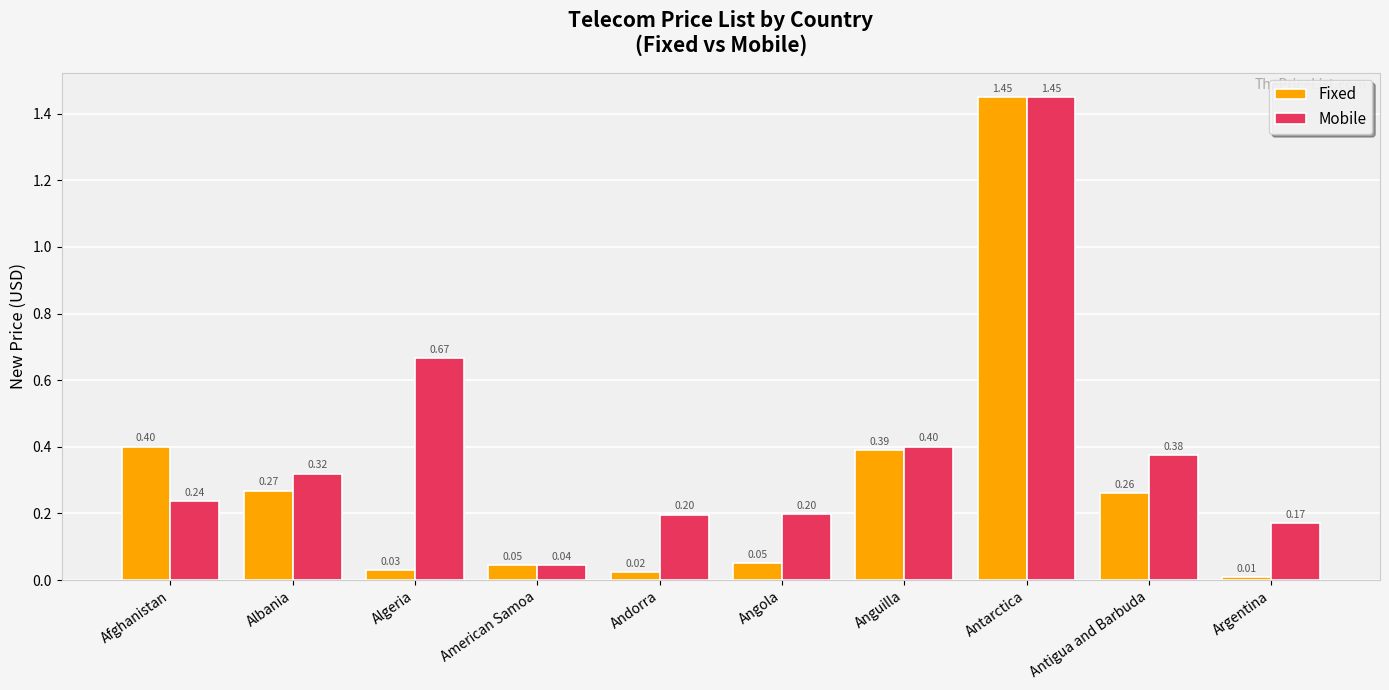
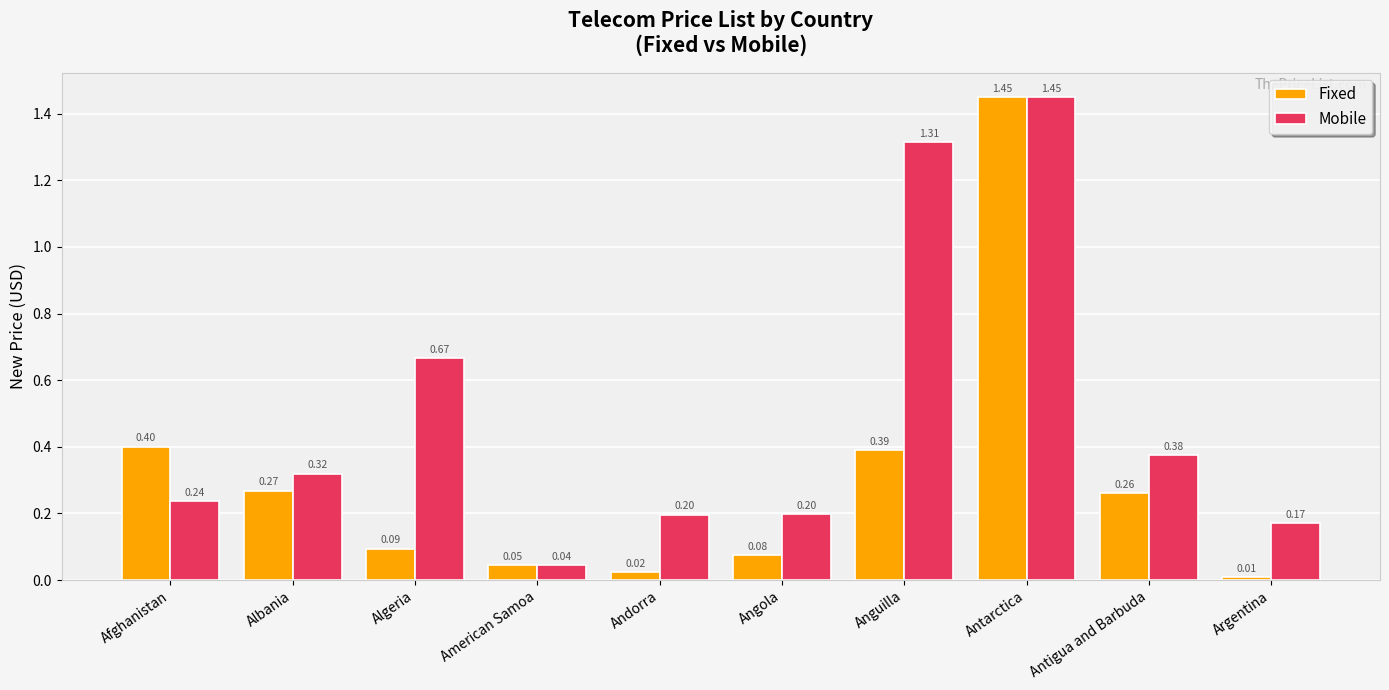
Fixed, Algeria: 0.03 -> 0.09
Fixed, Angola: 0.05 -> 0.08
Mobile, Anguilla: 0.40 -> 1.31
